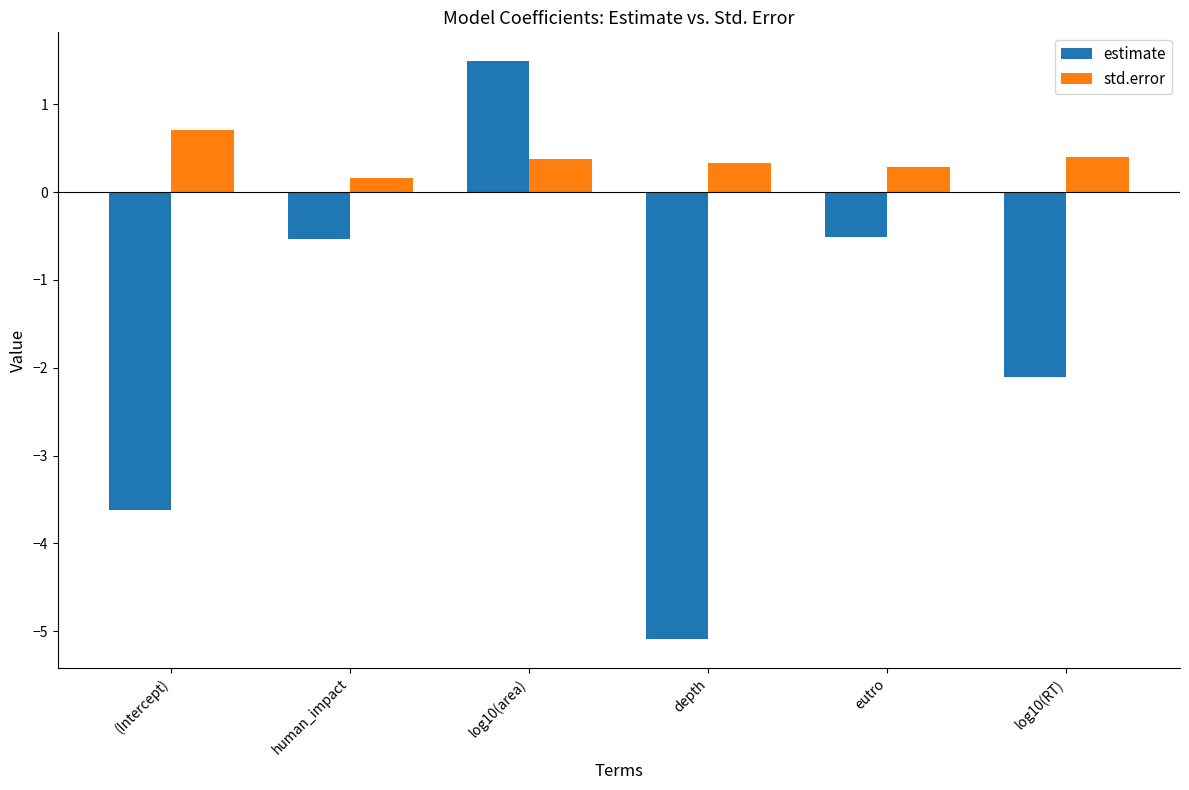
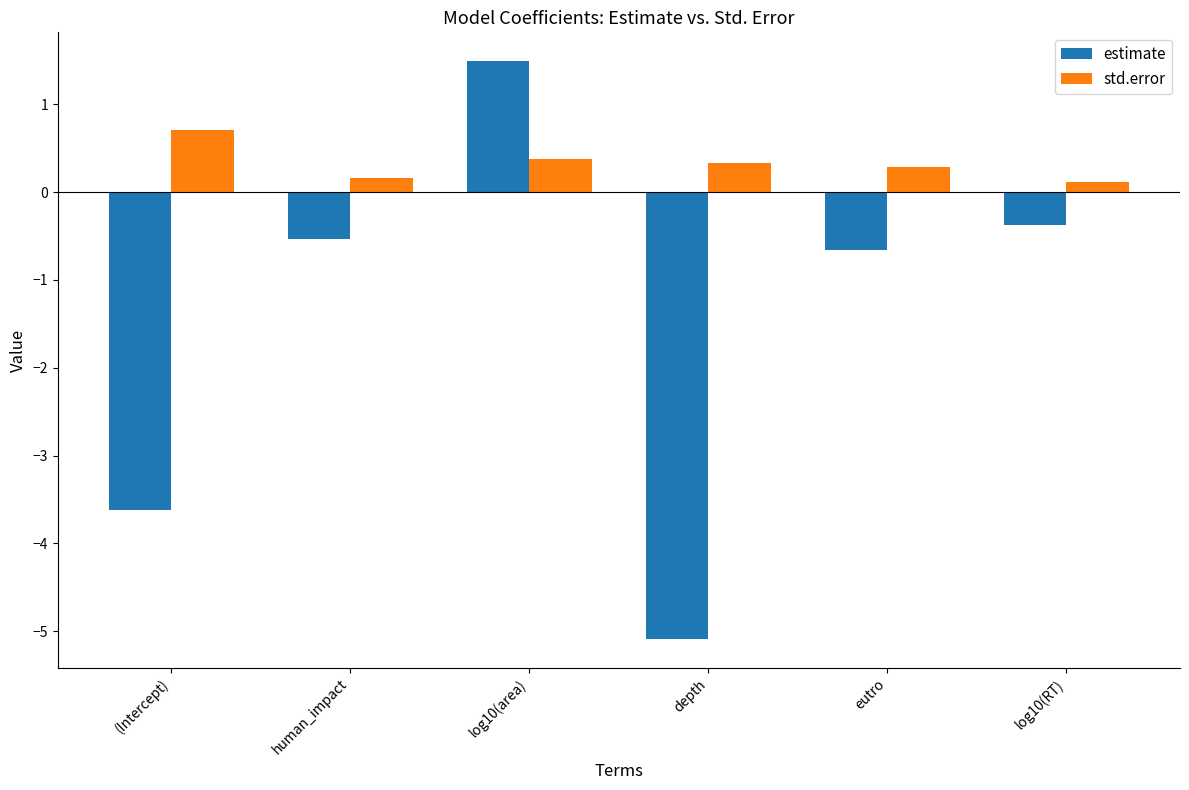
estimate, eutro: -0.5 -> -0.7
estimate, log10(RT): -2.1 -> -0.4
std.error, log10(RT): 0.4 -> 0.1
